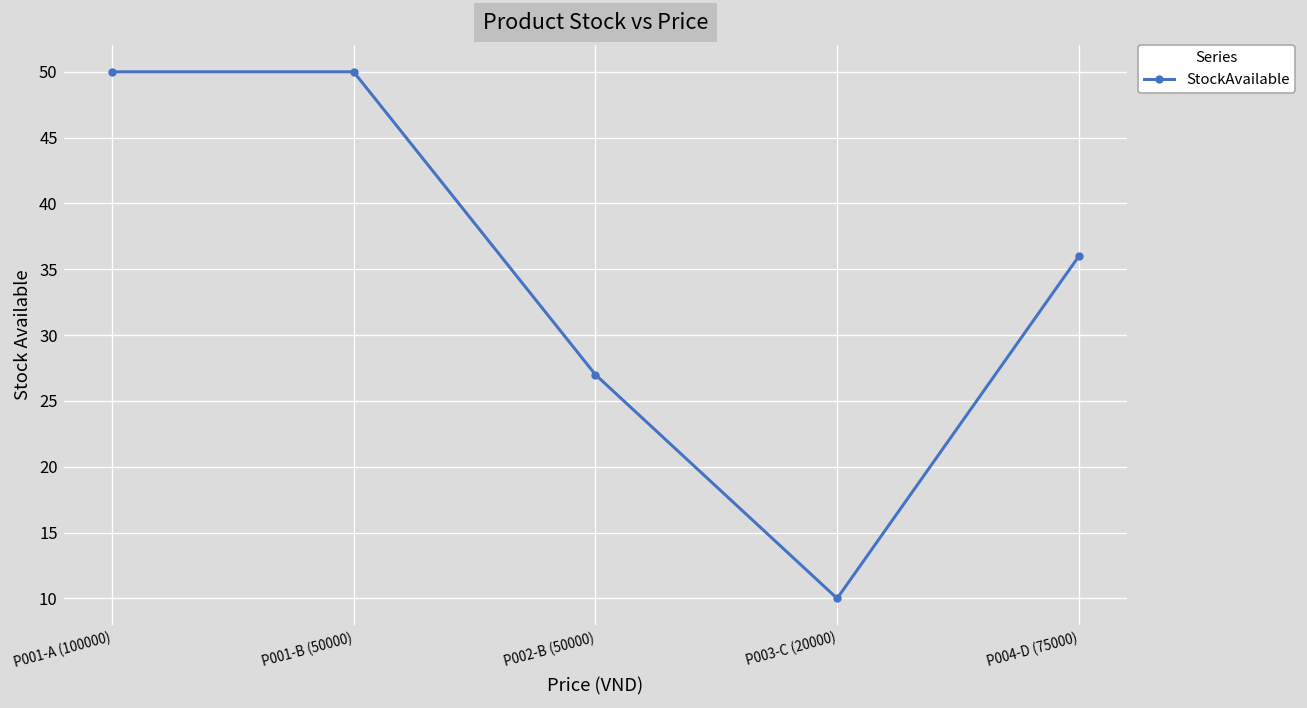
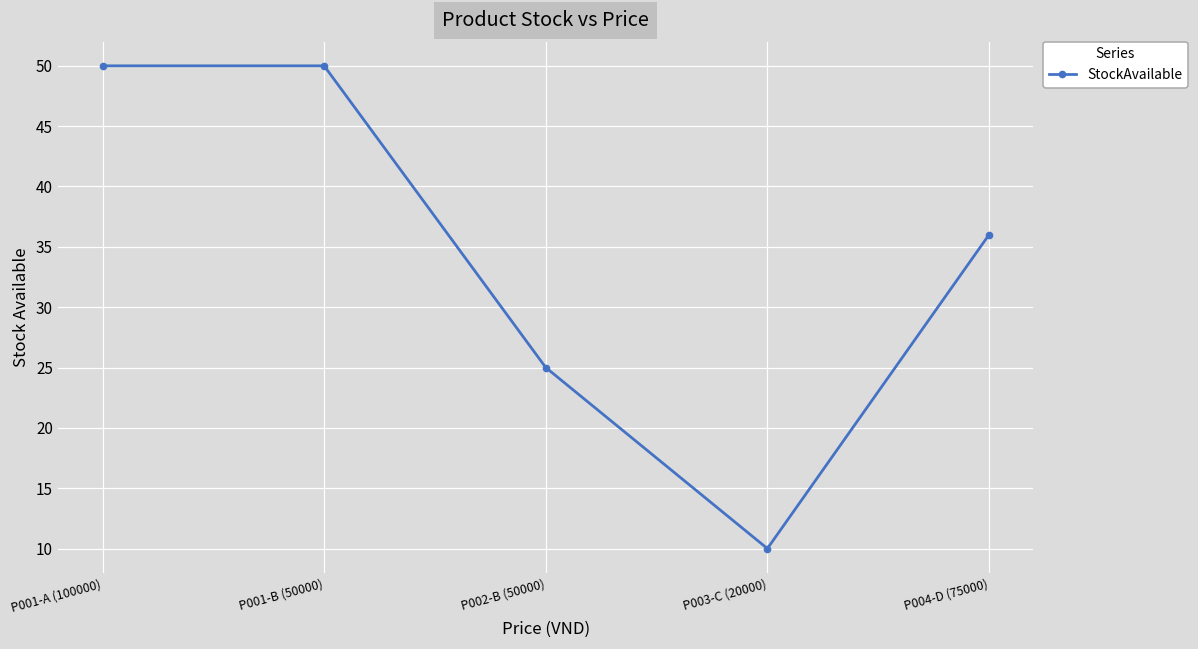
P002-B (50000): 27 -> 25
